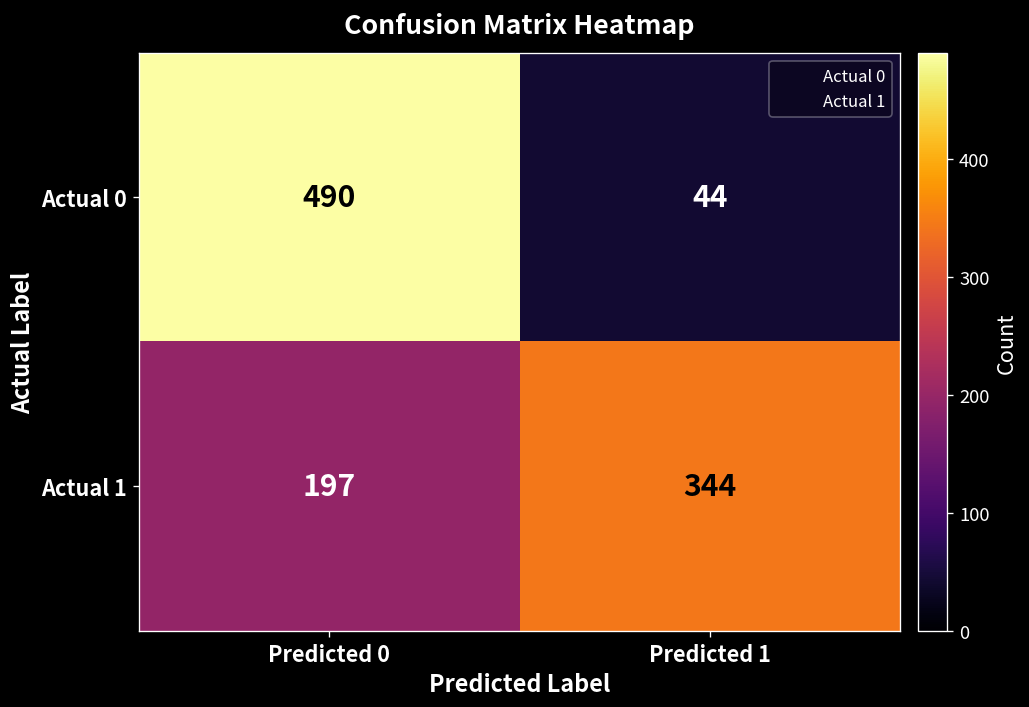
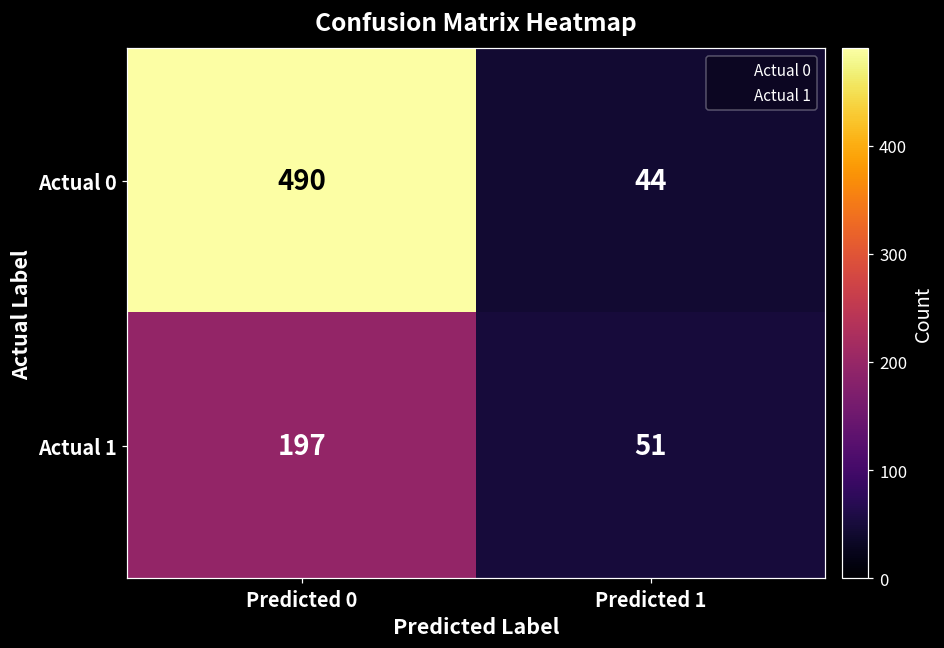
Actual 1, Predicted 1: 344 -> 51
